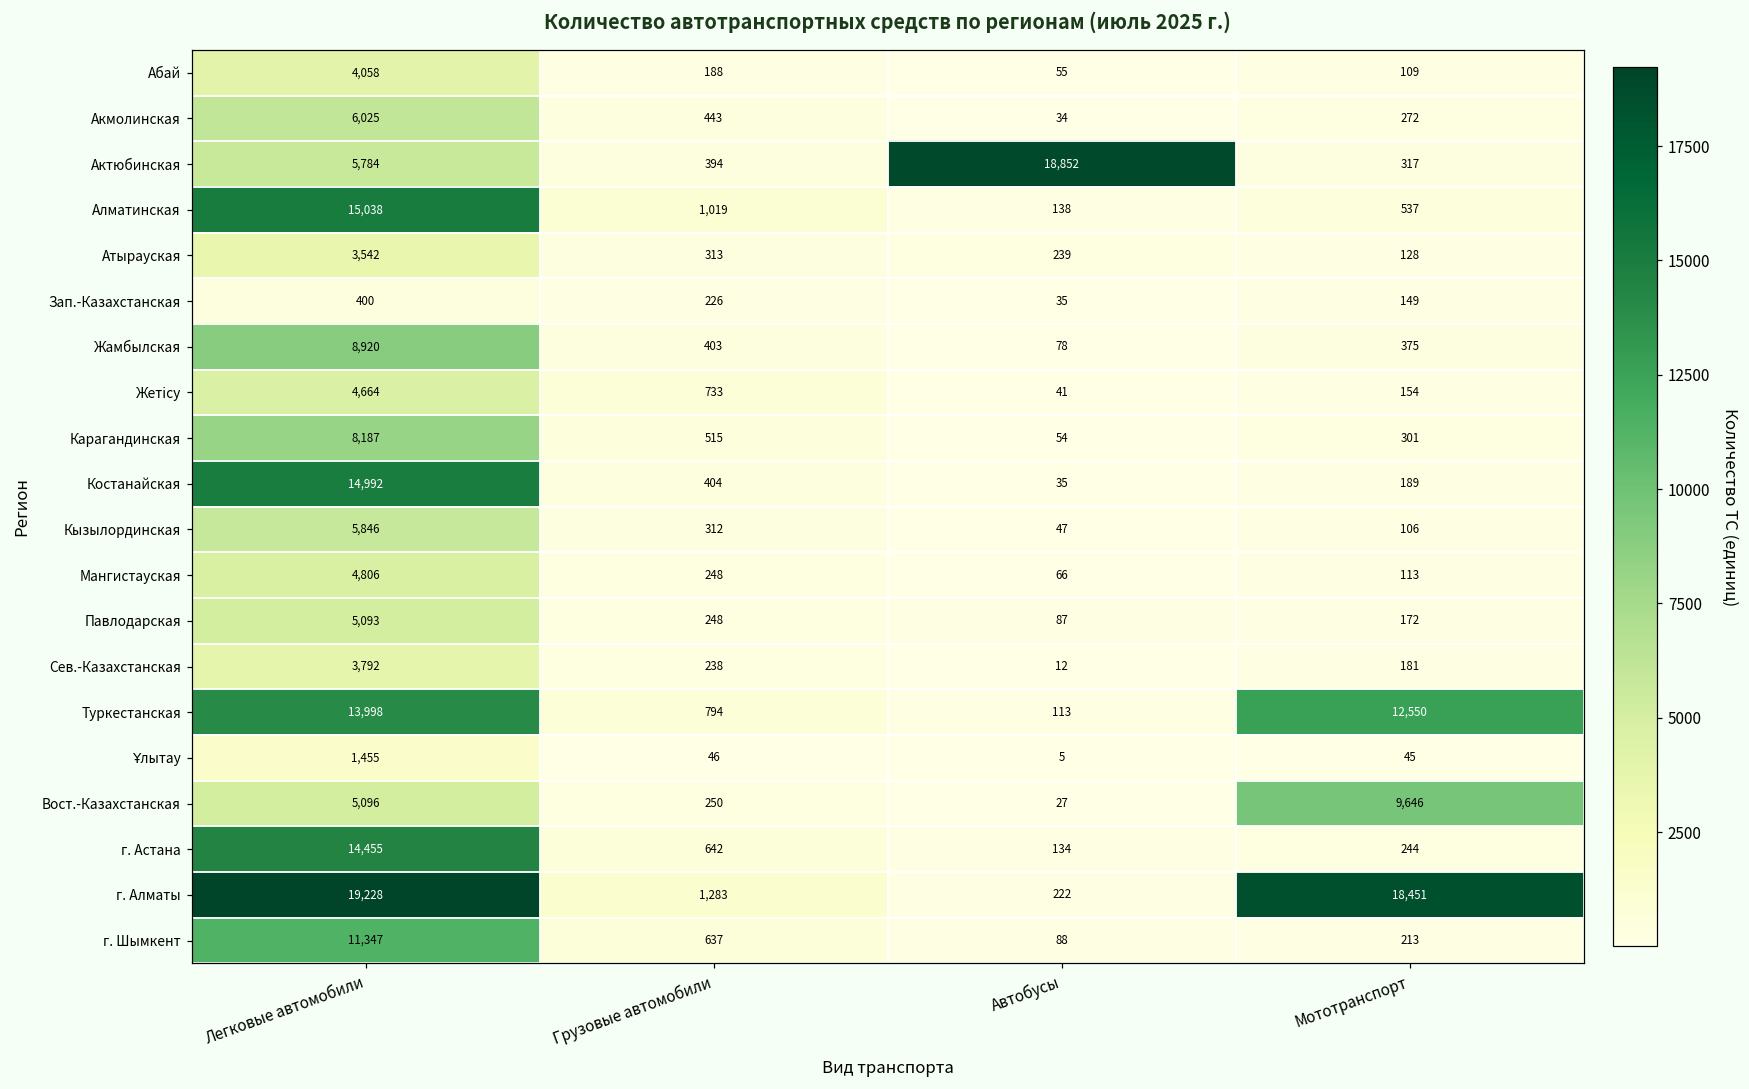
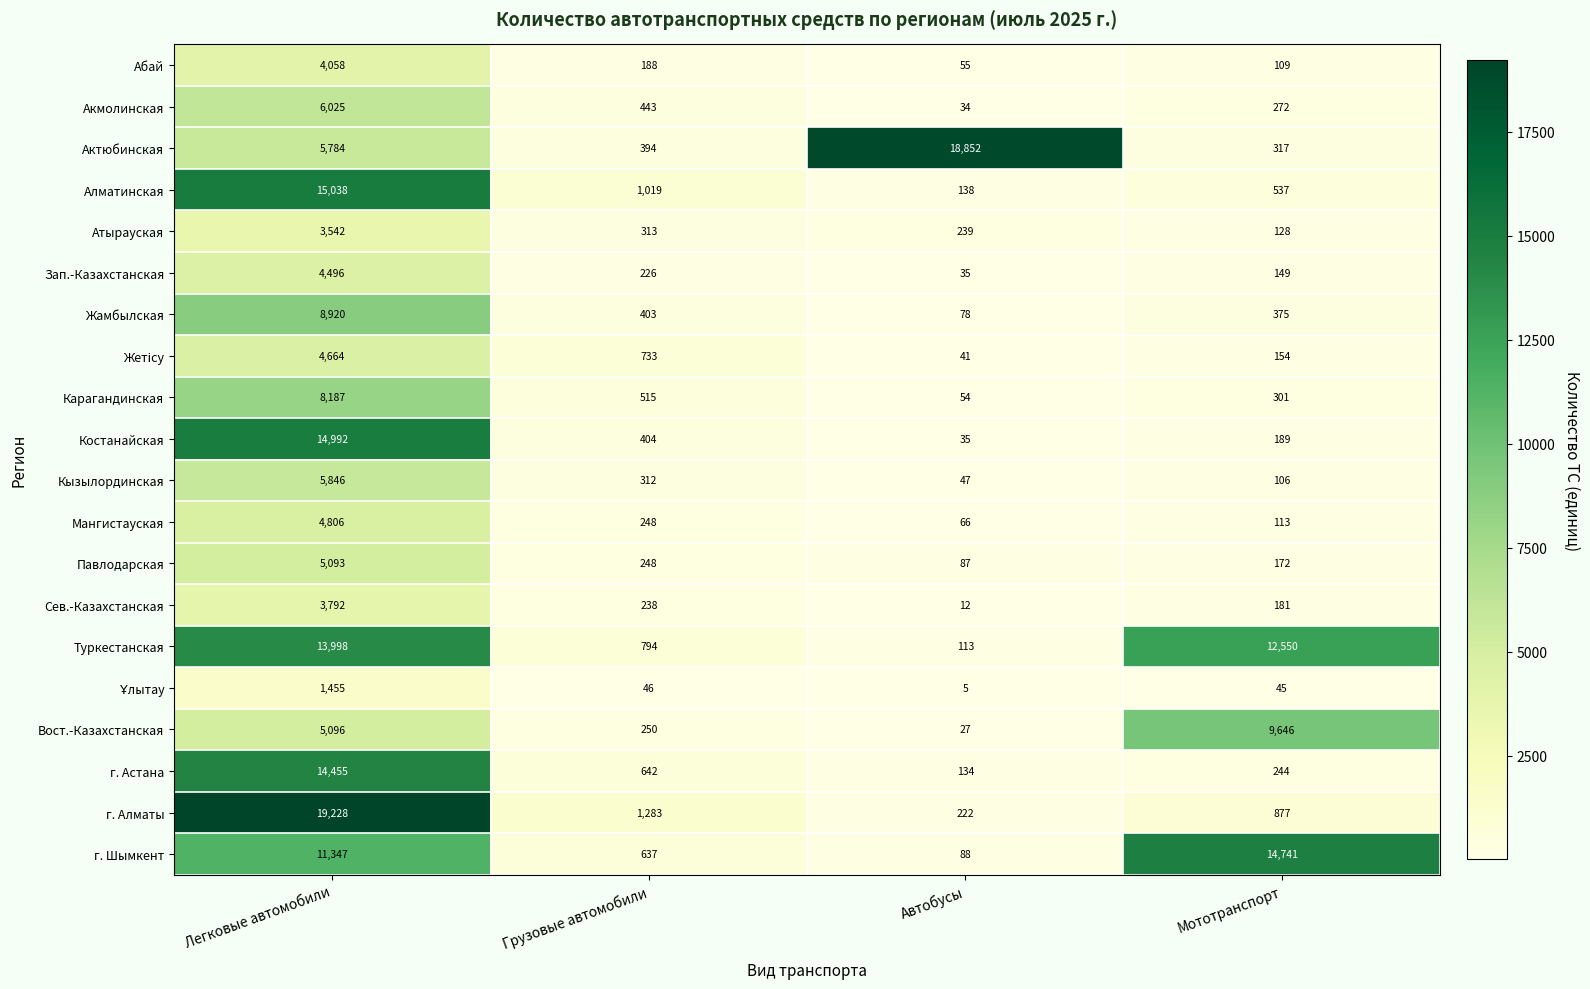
Зап.-Казахстанская, Легковые автомобили: 400 -> 4,496
г. Алматы, Мототранспорт: 18,451 -> 877
г. Шымкент, Мототранспорт: 213 -> 14,741
